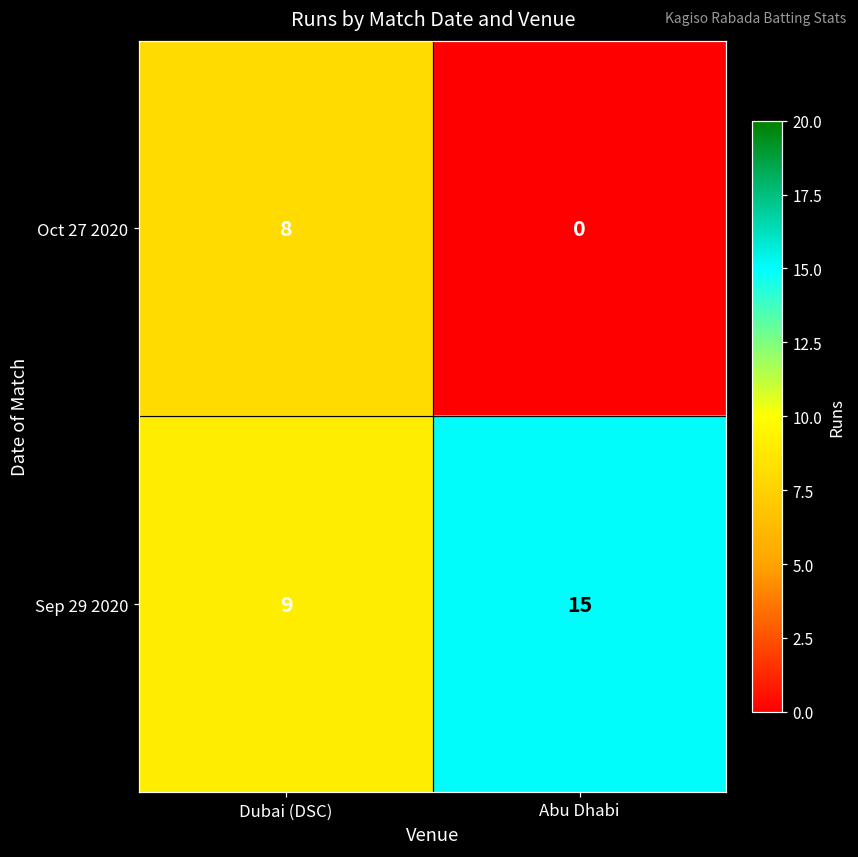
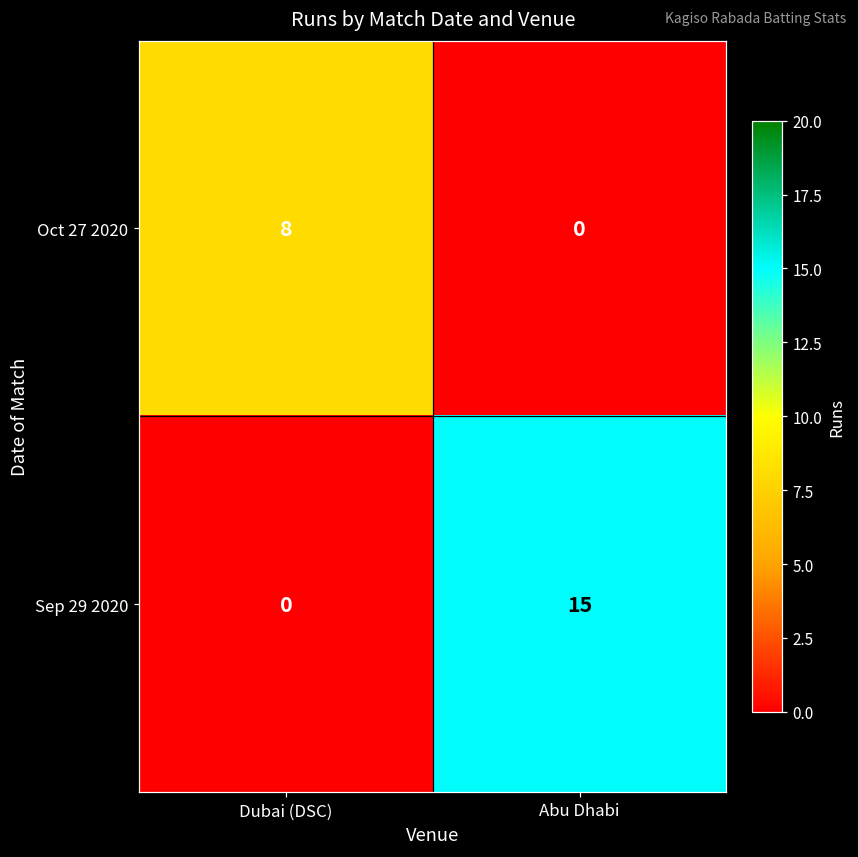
Sep 29 2020, Dubai (DSC): 9 -> 0
